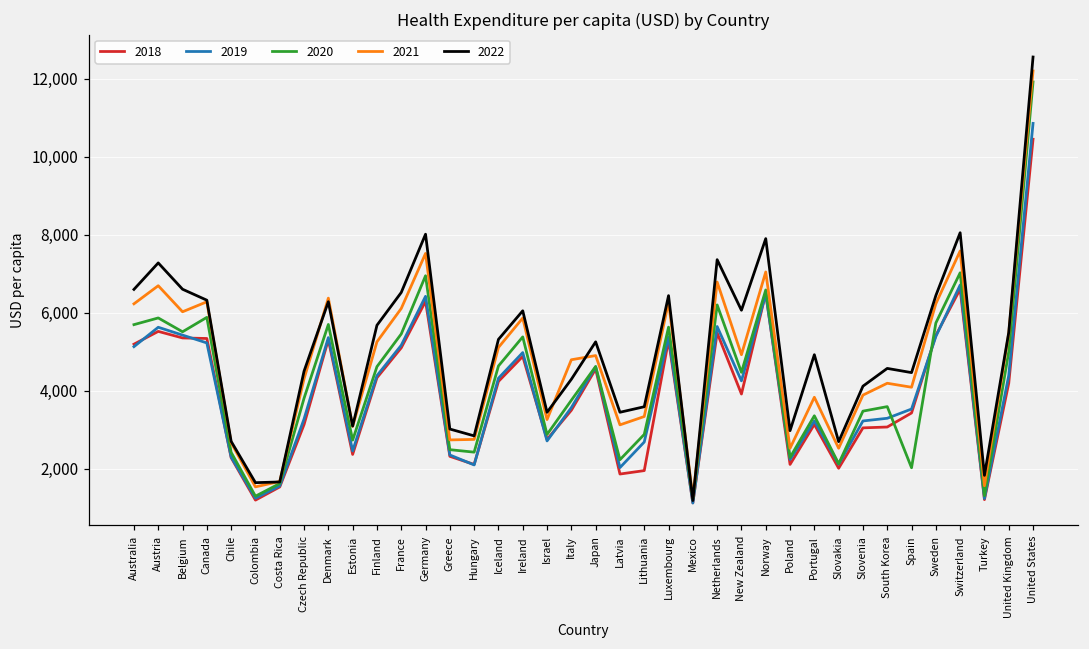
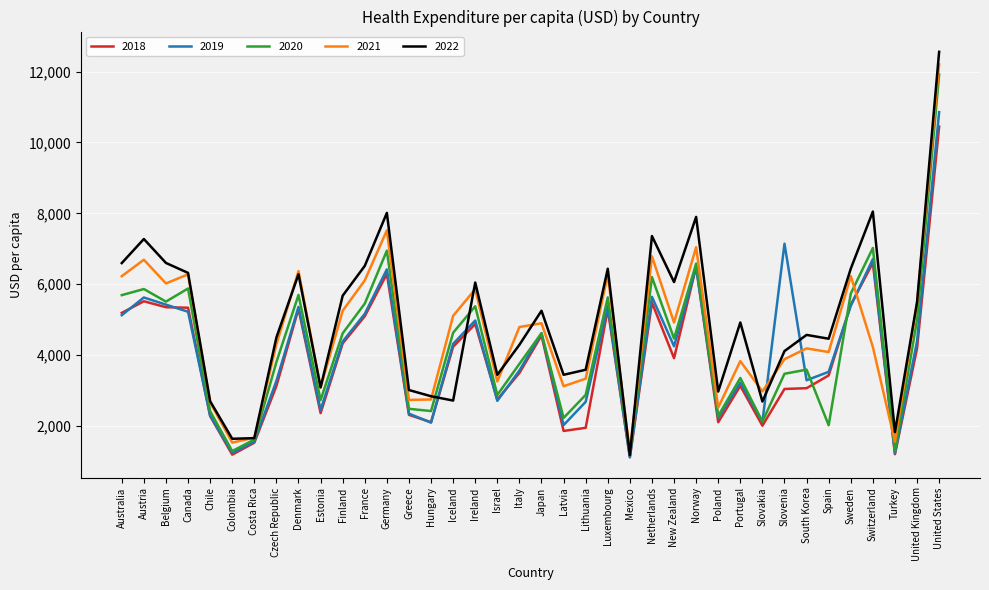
2022, Iceland: 5,300 -> 2,700
2021, Slovakia: 2,500 -> 3,000
2019, Slovenia: 3,200 -> 7,100
2021, Switzerland: 7,600 -> 4,200
